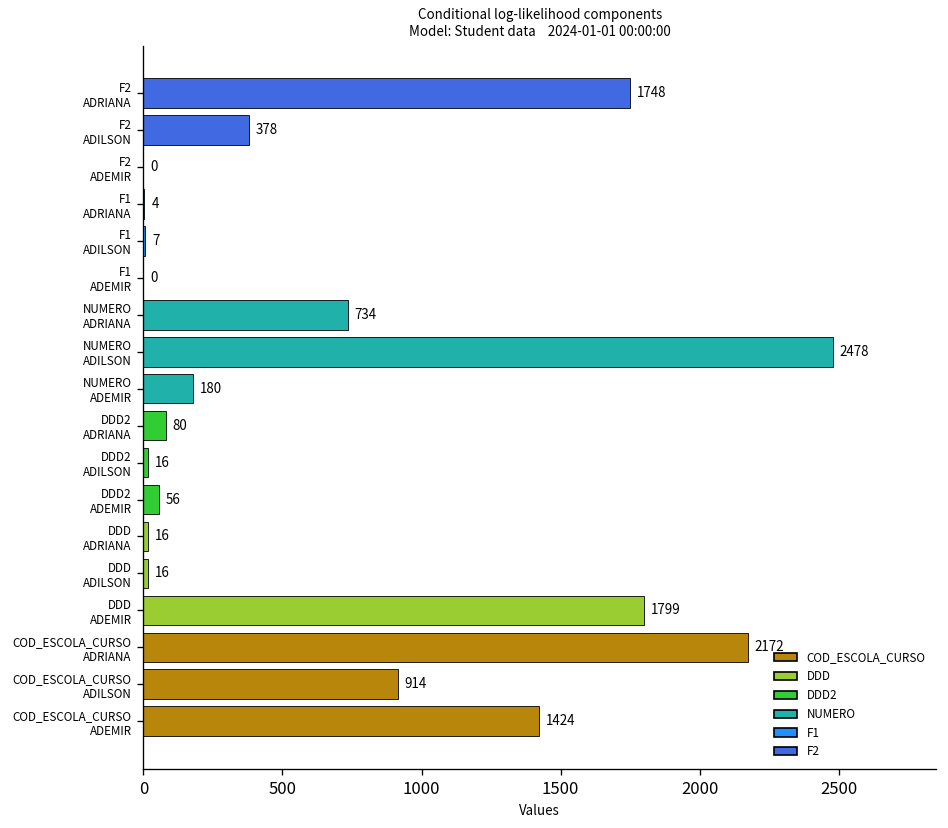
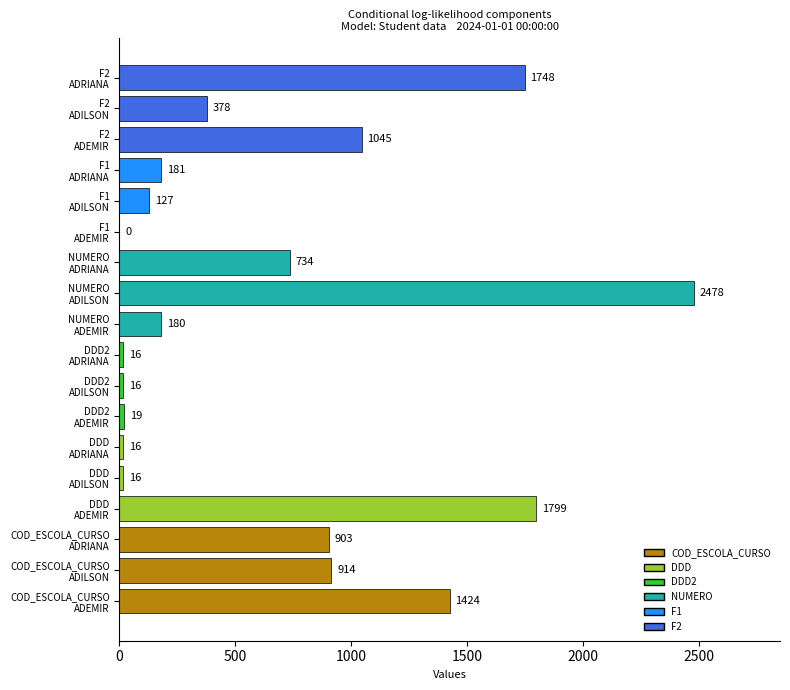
F2 ADEMIR: 0 -> 1045
F1 ADRIANA: 4 -> 181
F1 ADILSON: 7 -> 127
DDD2 ADRIANA: 80 -> 16
DDD2 ADEMIR: 56 -> 19
COD_ESCOLA_CURSO ADRIANA: 2172 -> 903
